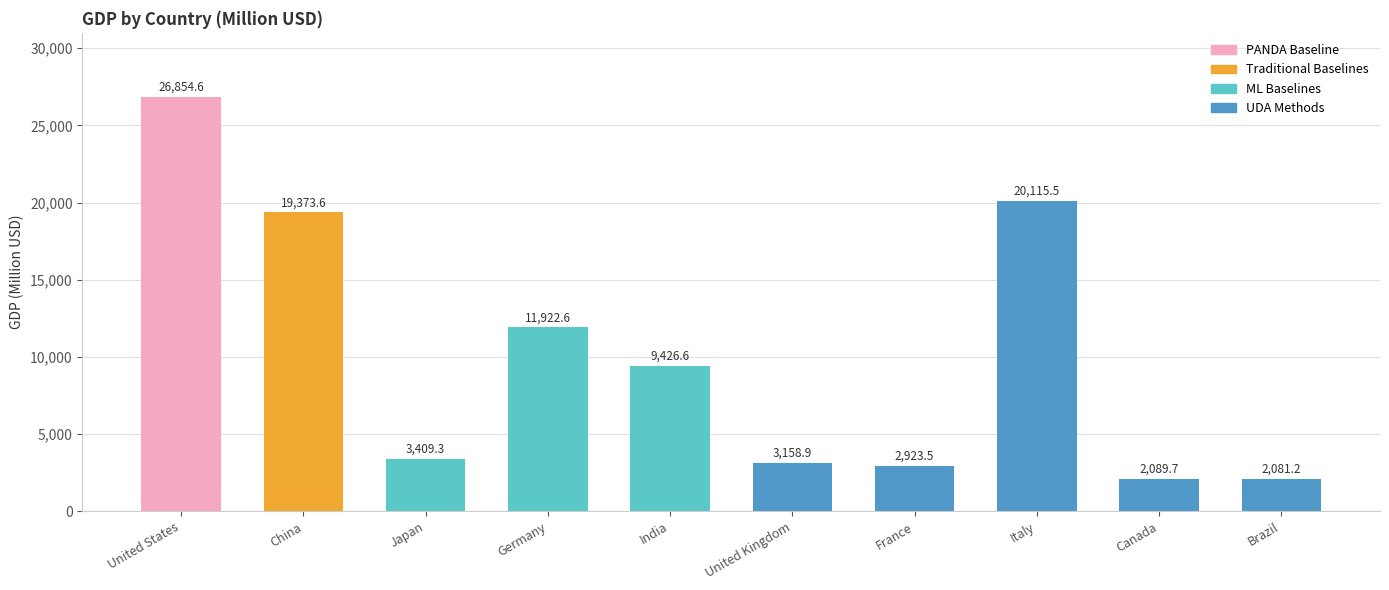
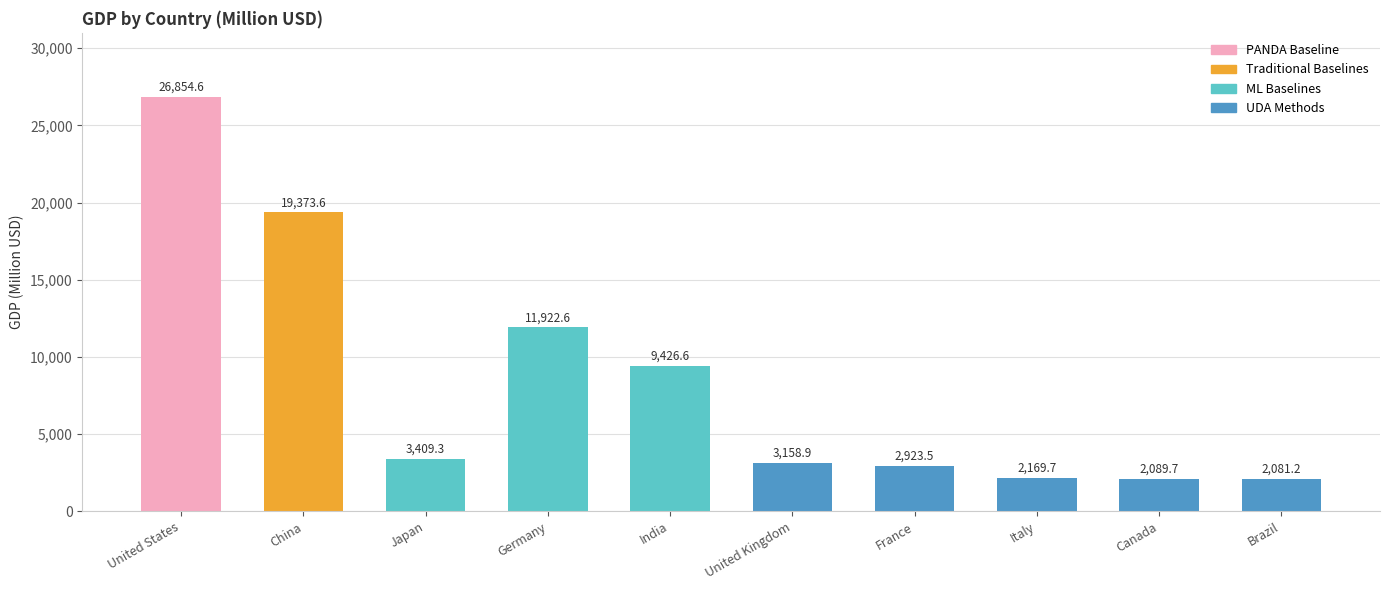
Italy: 20,115.5 -> 2,169.7
